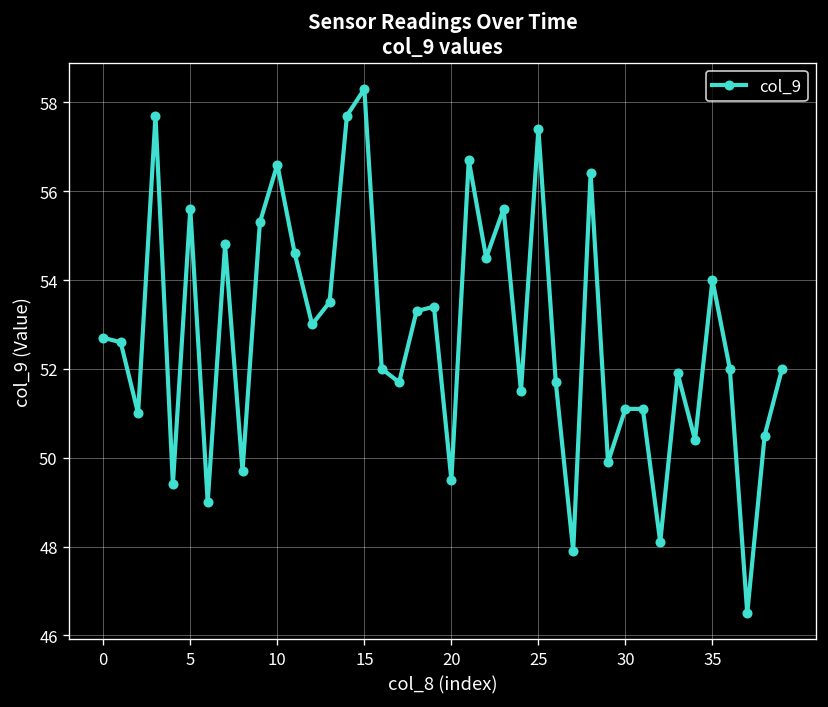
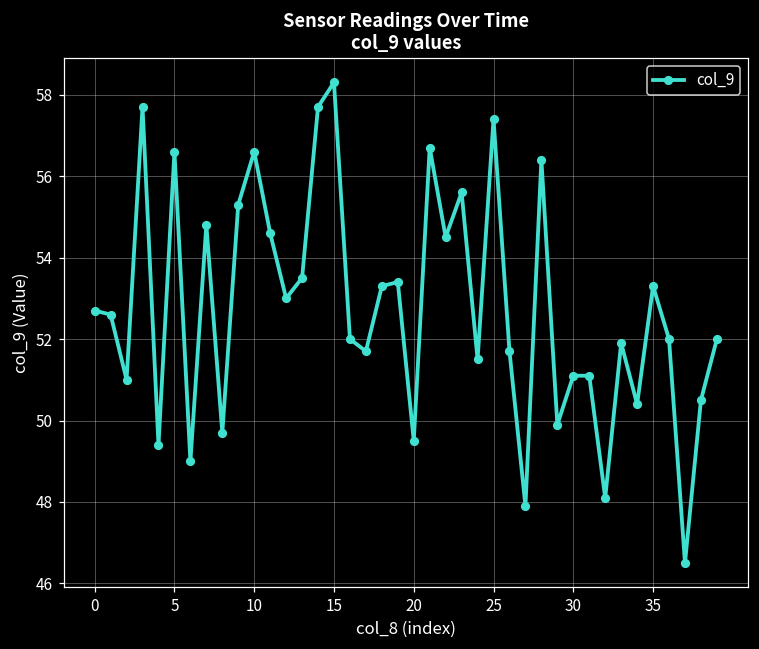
5: 55.6 -> 56.6
35: 54.0 -> 53.3
